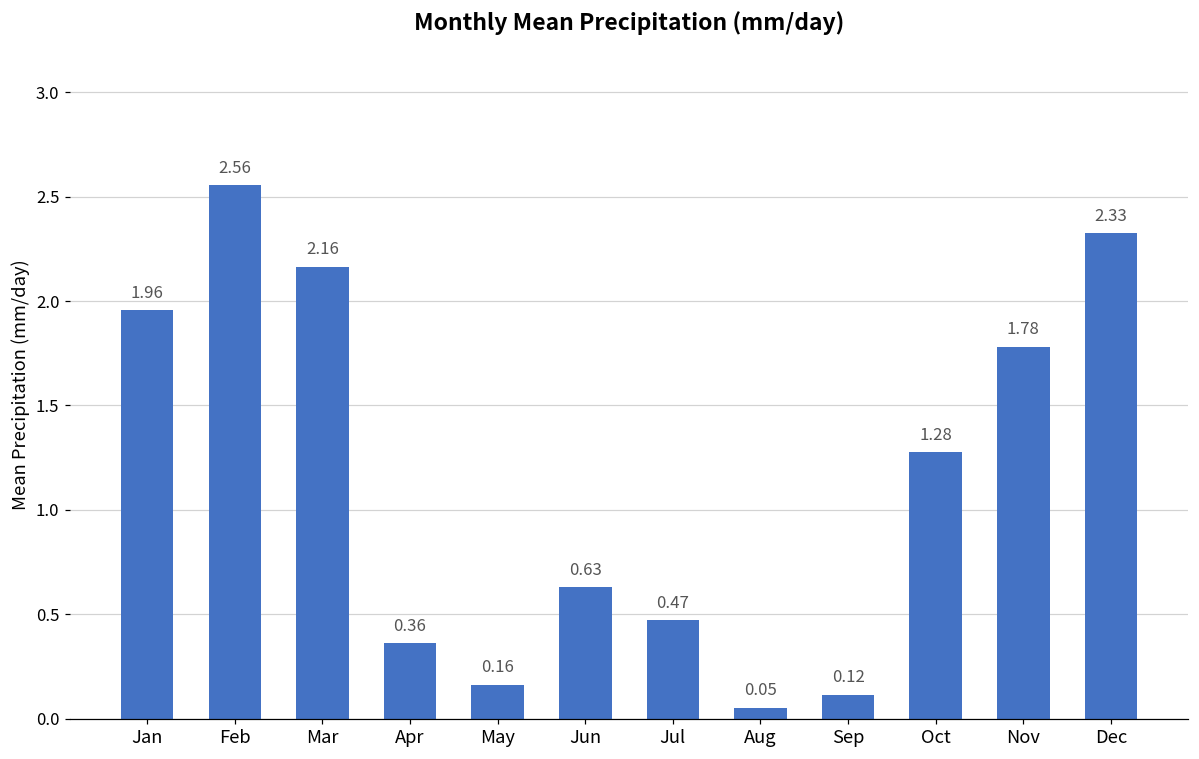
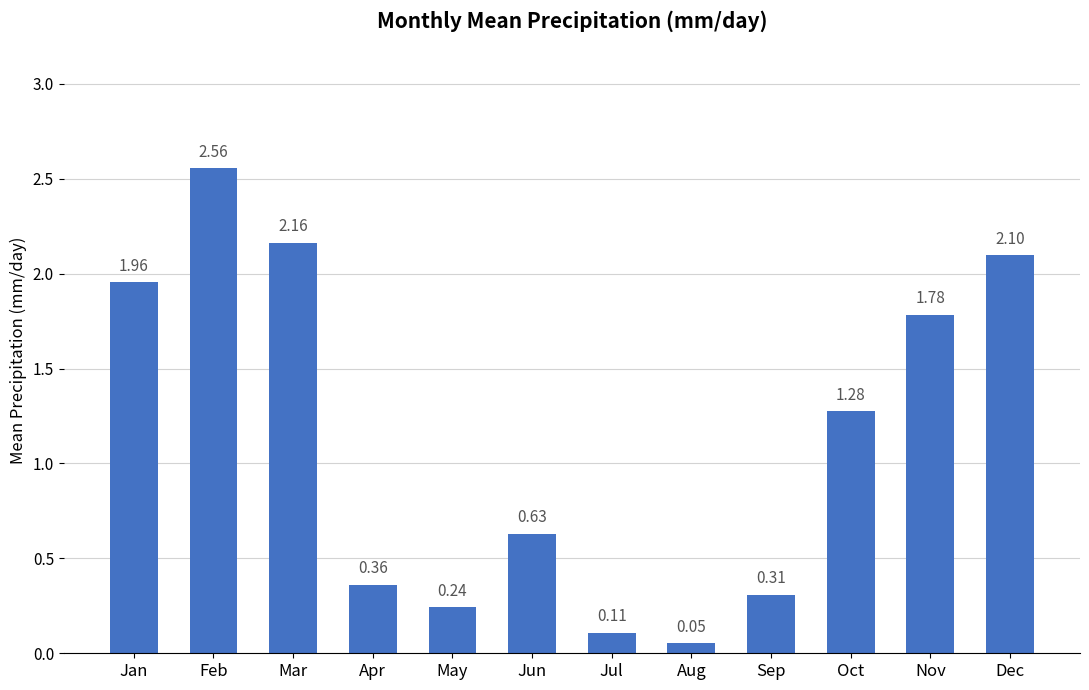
May: 0.16 -> 0.24
Jul: 0.47 -> 0.11
Sep: 0.12 -> 0.31
Dec: 2.33 -> 2.10
